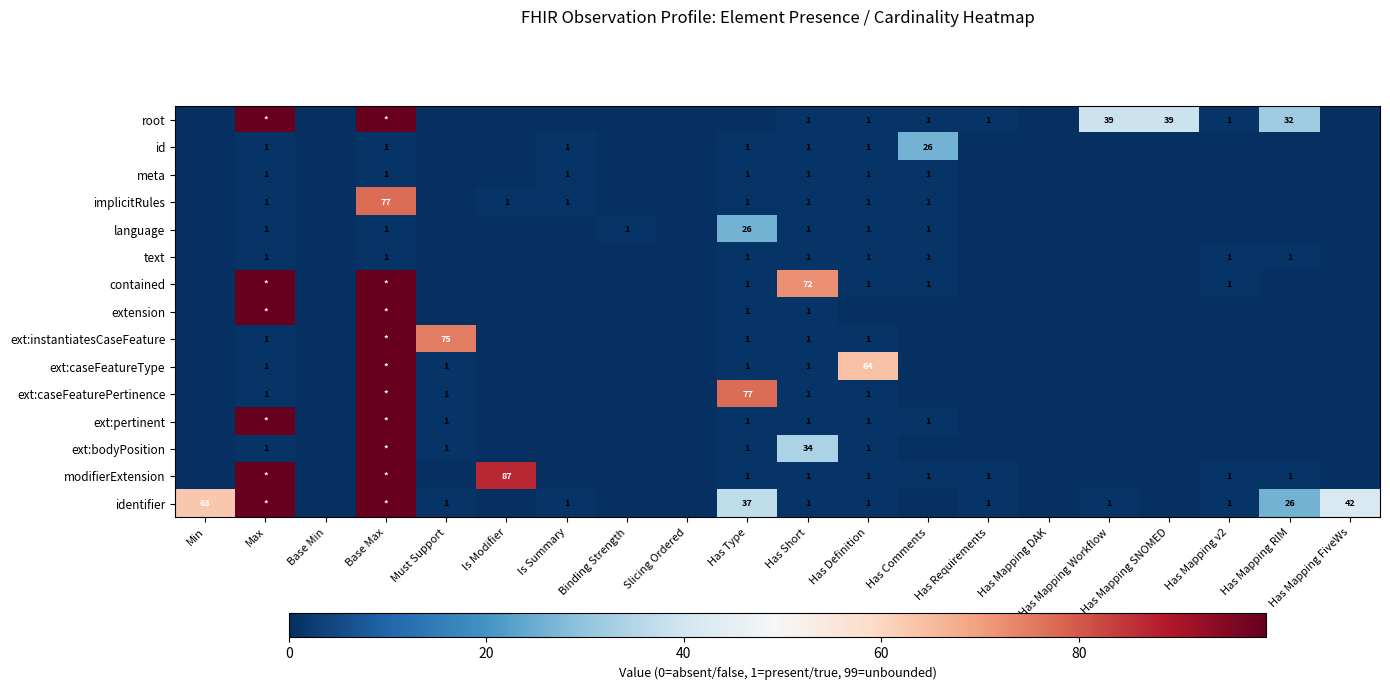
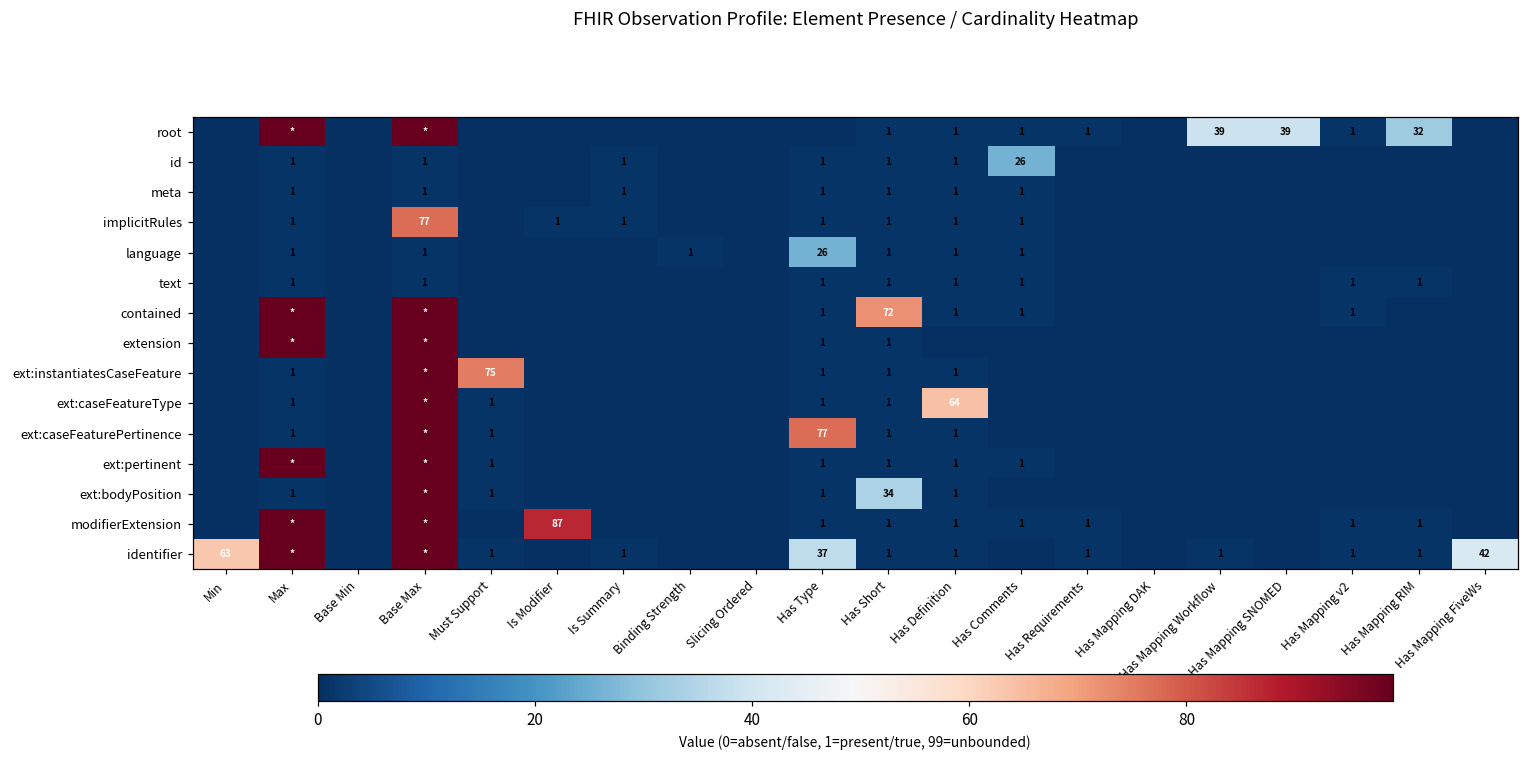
identifier, Has Mapping RIM: 26 -> 1
